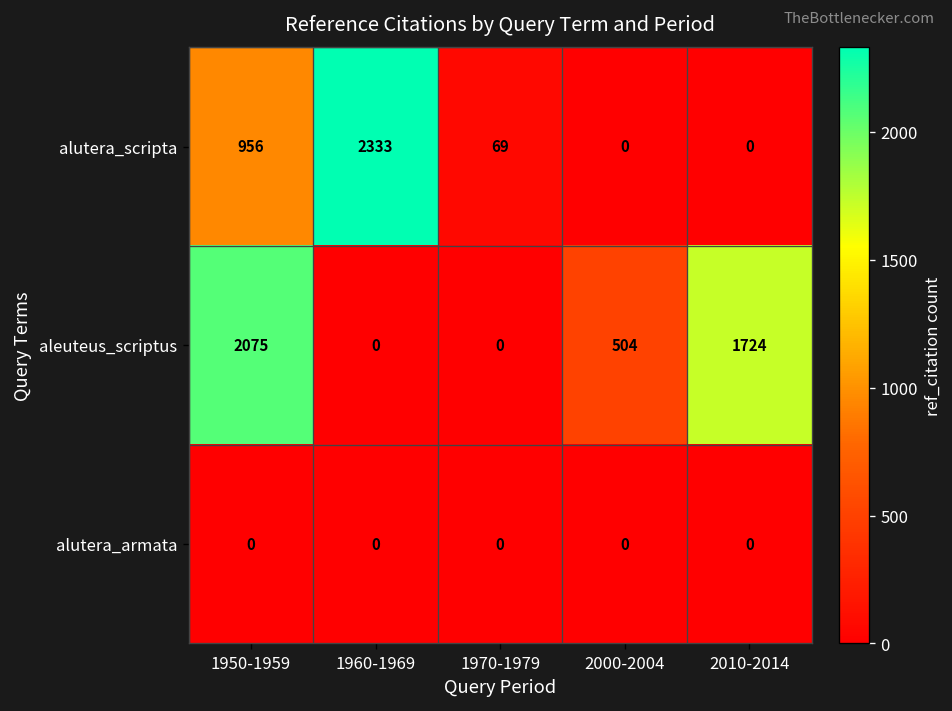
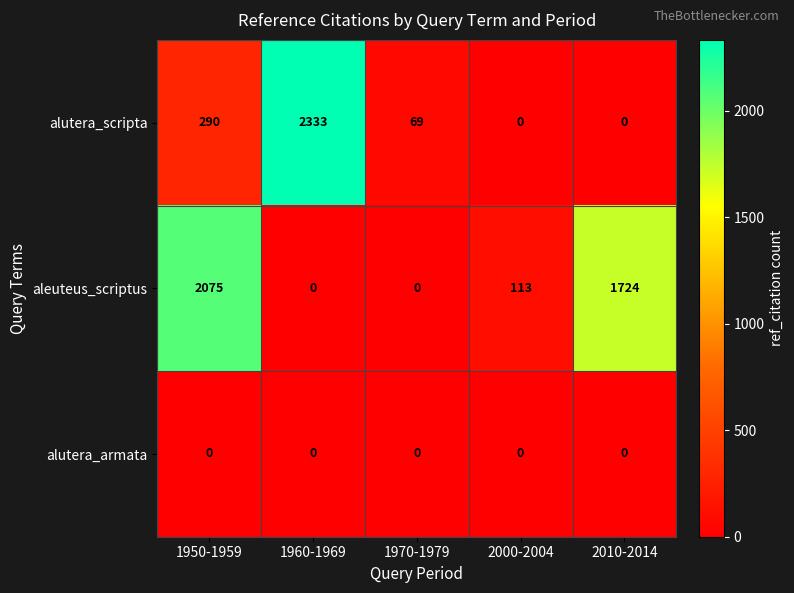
alutera_scripta, 1950-1959: 956 -> 290
aleuteus_scriptus, 2000-2004: 504 -> 113
